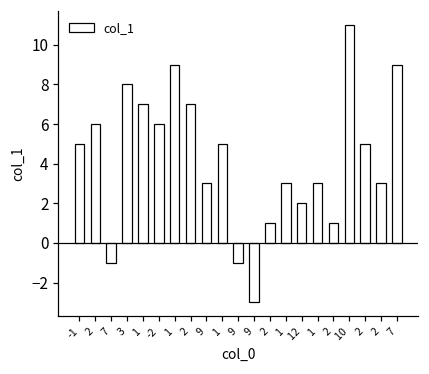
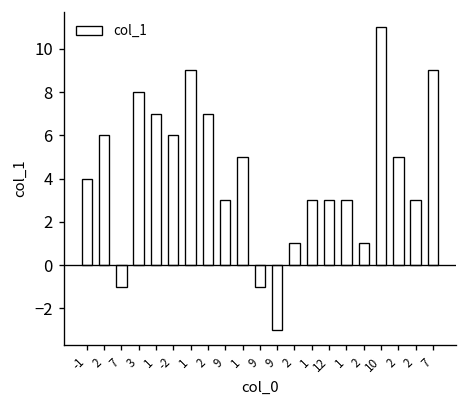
-1: 5 -> 4
12: 2 -> 3
